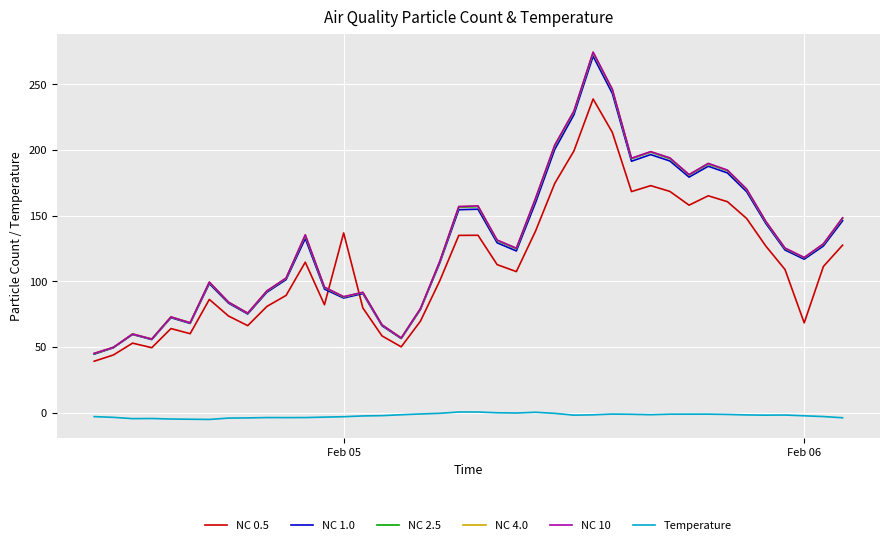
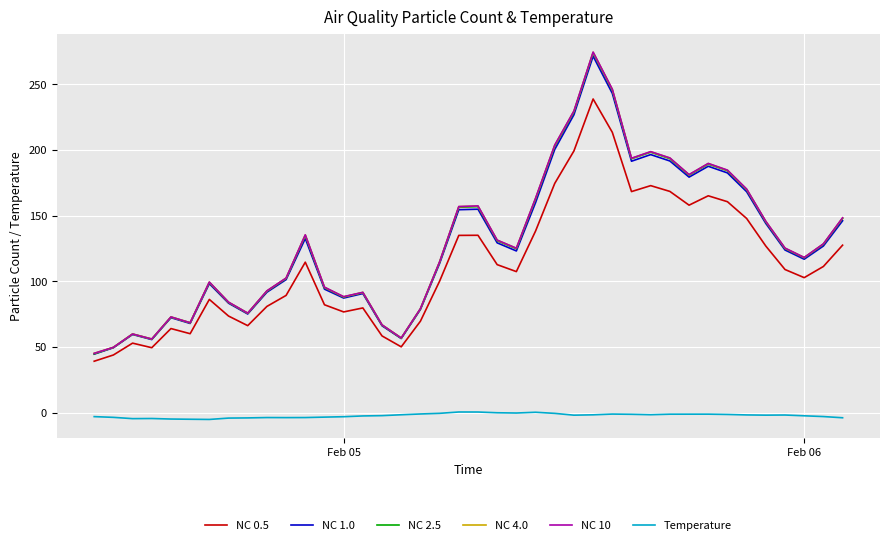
NC 0.5, Feb 05: 137 -> 77
NC 0.5, Feb 06: 68 -> 103
